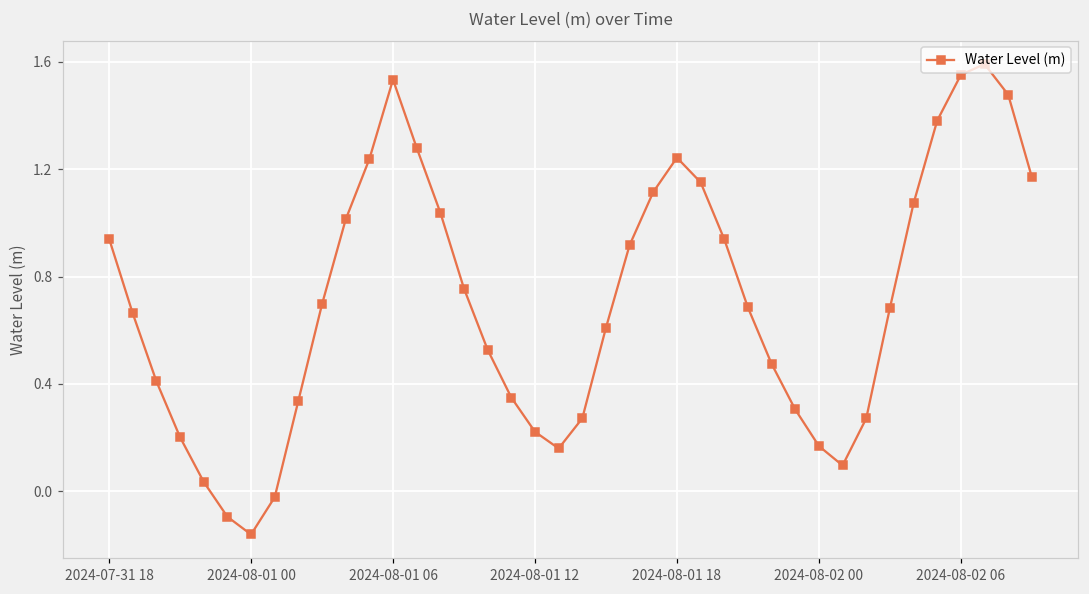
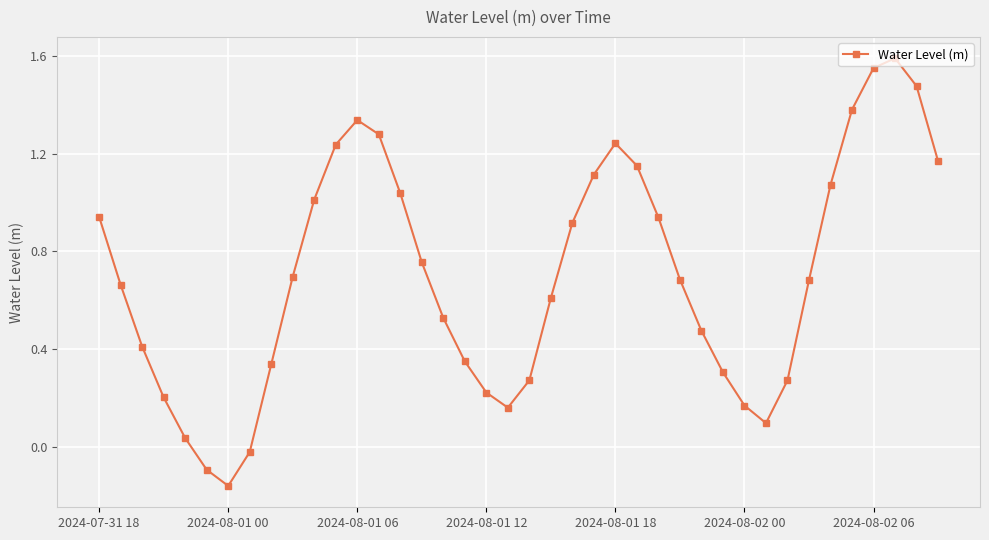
2024-08-01 06: 1.53 -> 1.34
